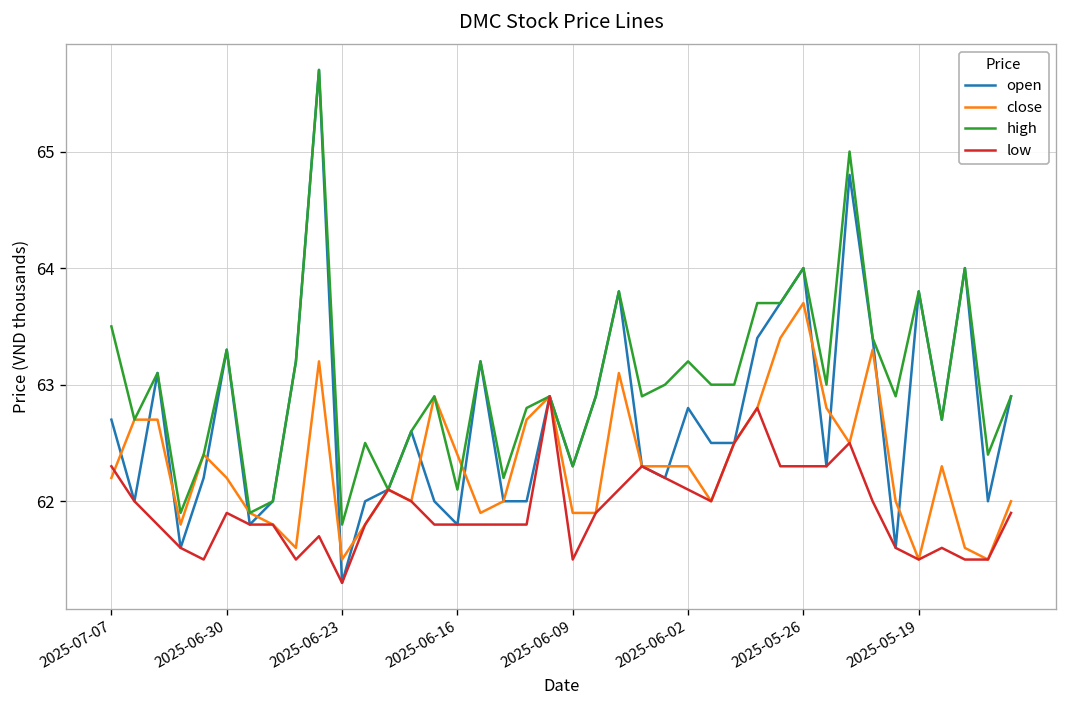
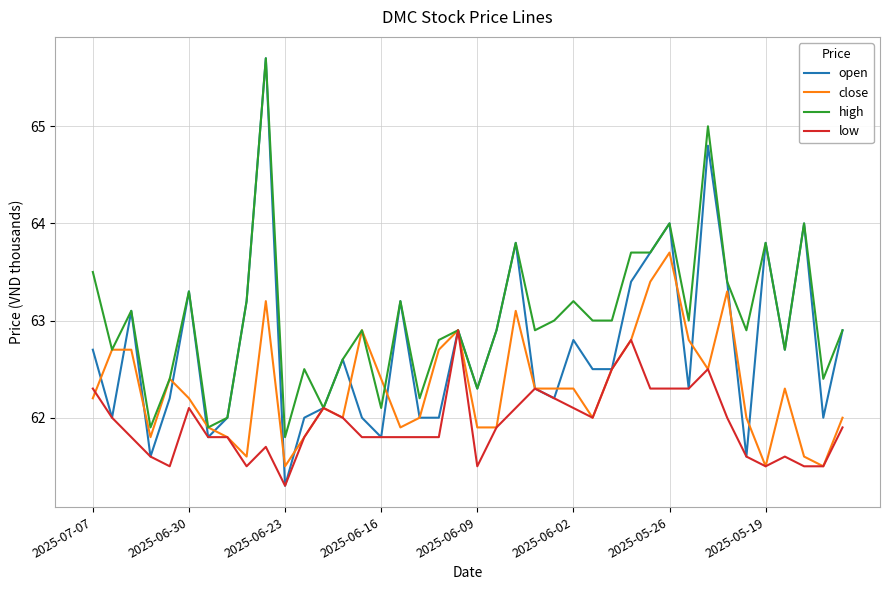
low, 2025-06-30: 61.9 -> 62.1
